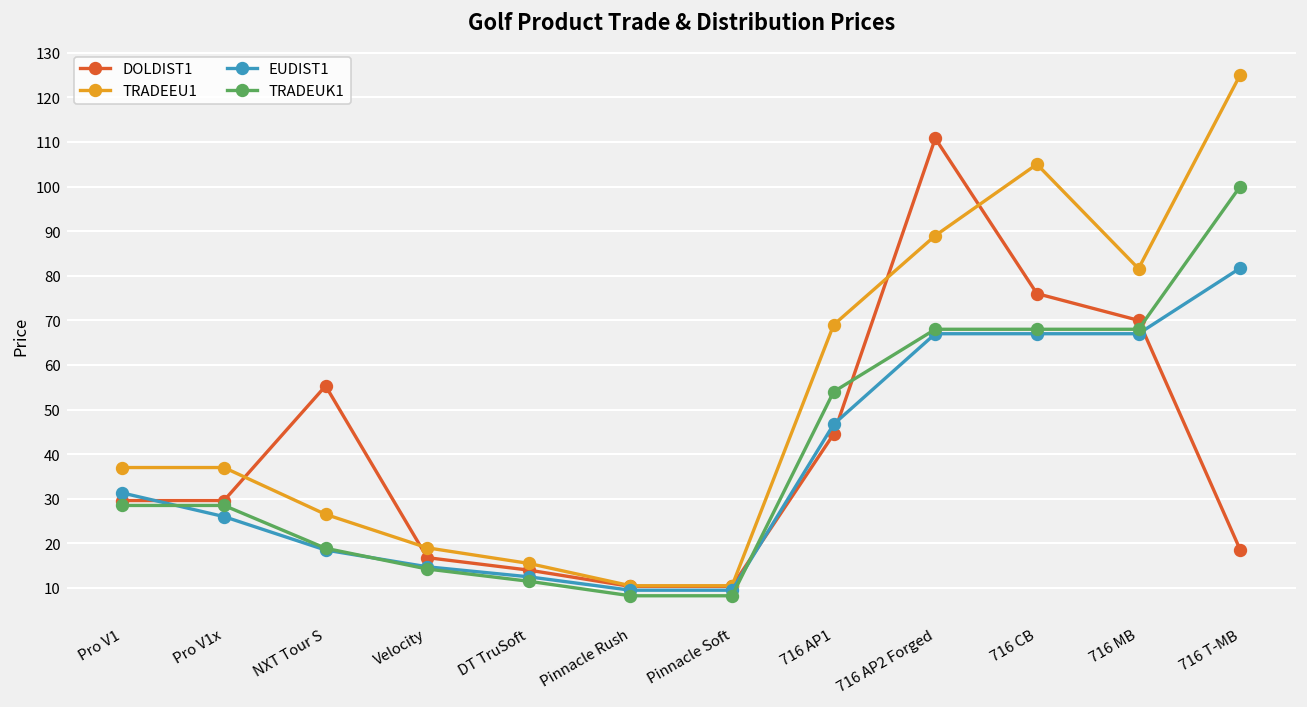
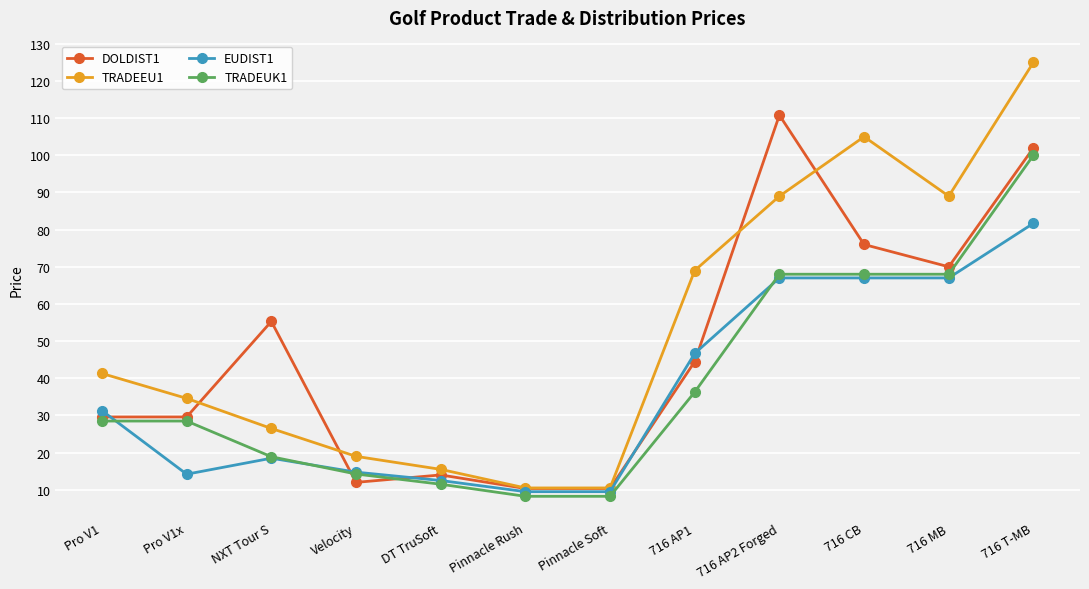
TRADEEU1, Pro V1: 37 -> 41
TRADEEU1, Pro V1x: 37 -> 35
EUDIST1, Pro V1x: 26 -> 14
DOLDIST1, Velocity: 17 -> 12
TRADEUK1, 716 AP1: 54 -> 36
TRADEEU1, 716 MB: 82 -> 89
DOLDIST1, 716 T-MB: 19 -> 102
